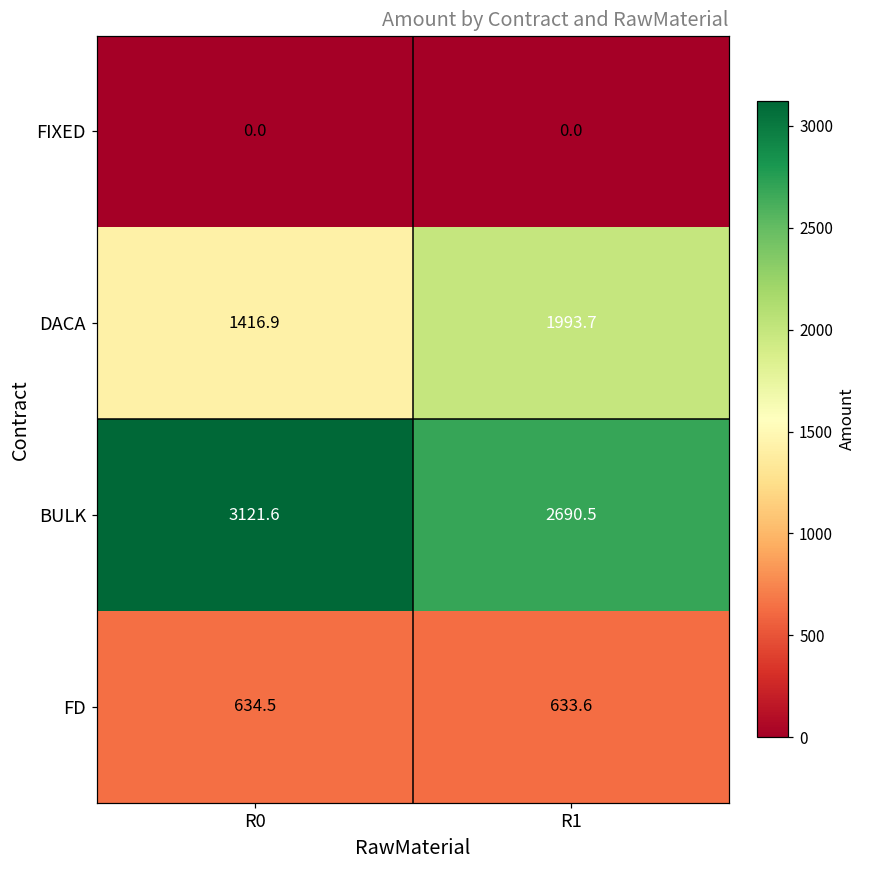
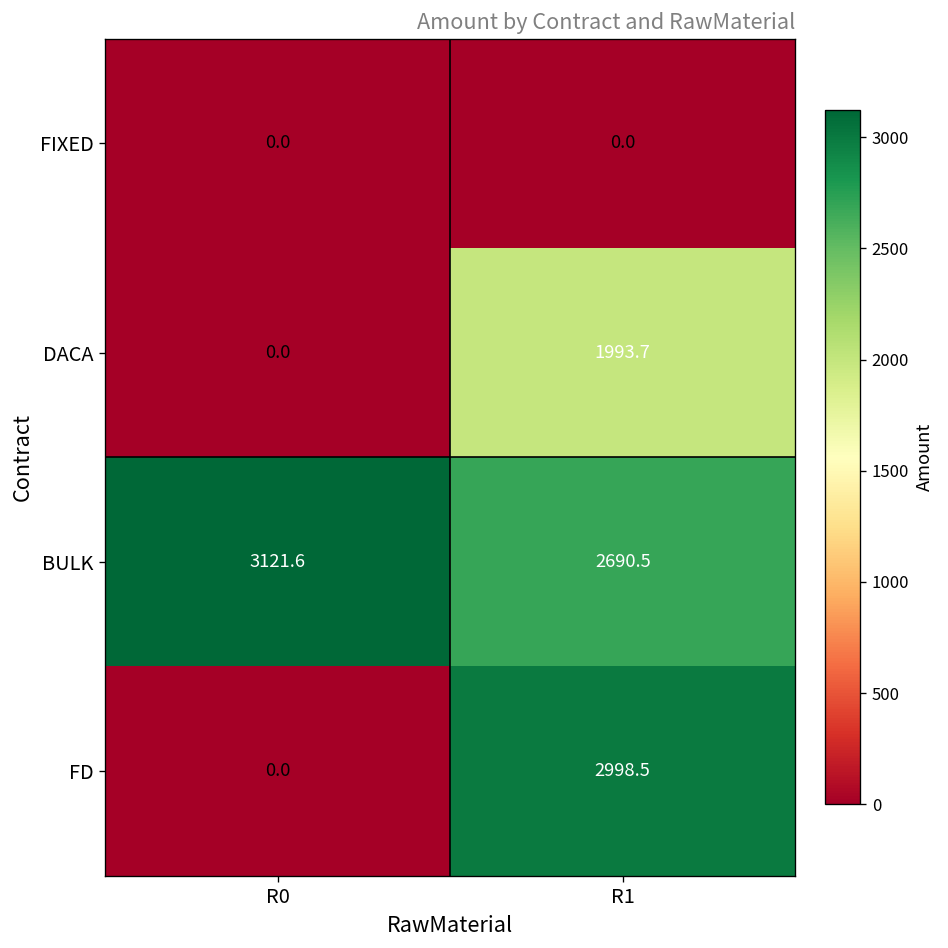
DACA, R0: 1416.9 -> 0.0
FD, R0: 634.5 -> 0.0
FD, R1: 633.6 -> 2998.5
